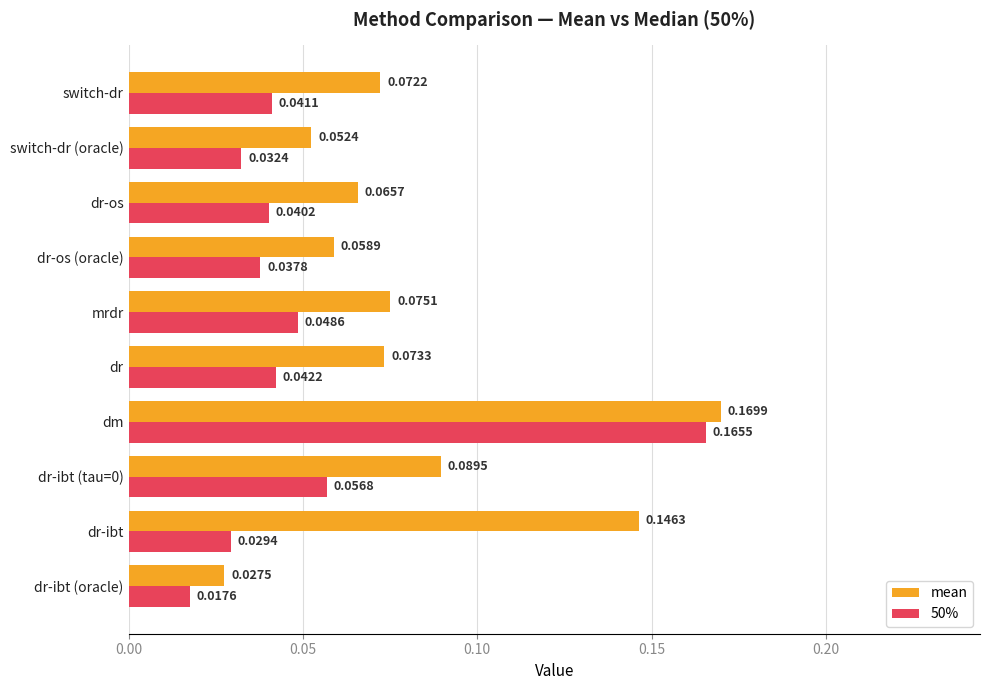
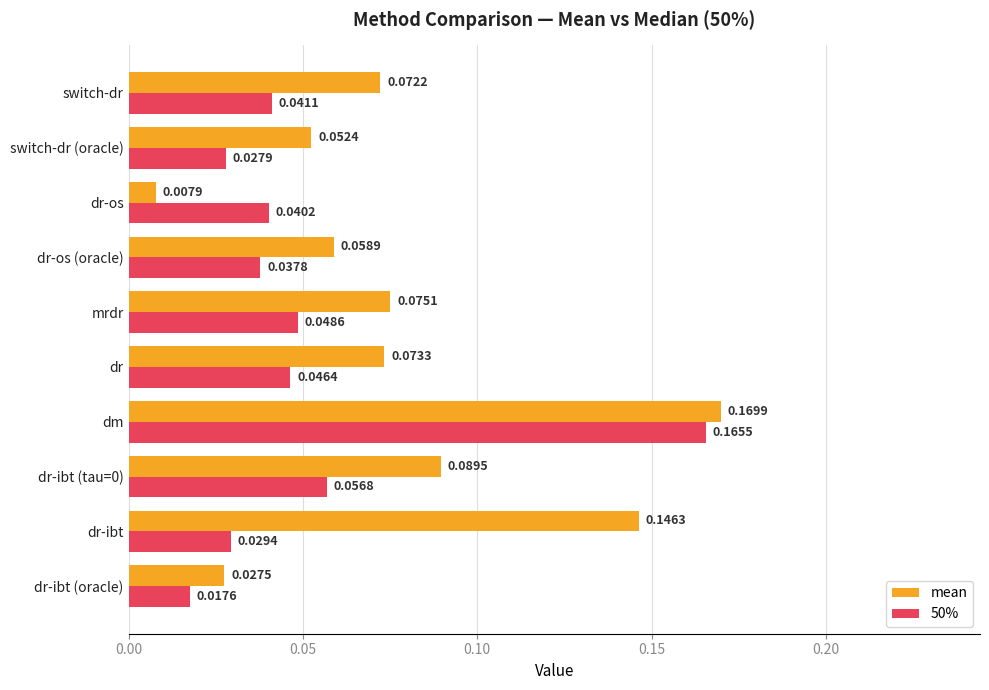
50%, switch-dr (oracle): 0.0324 -> 0.0279
mean, dr-os: 0.0657 -> 0.0079
50%, dr: 0.0422 -> 0.0464
